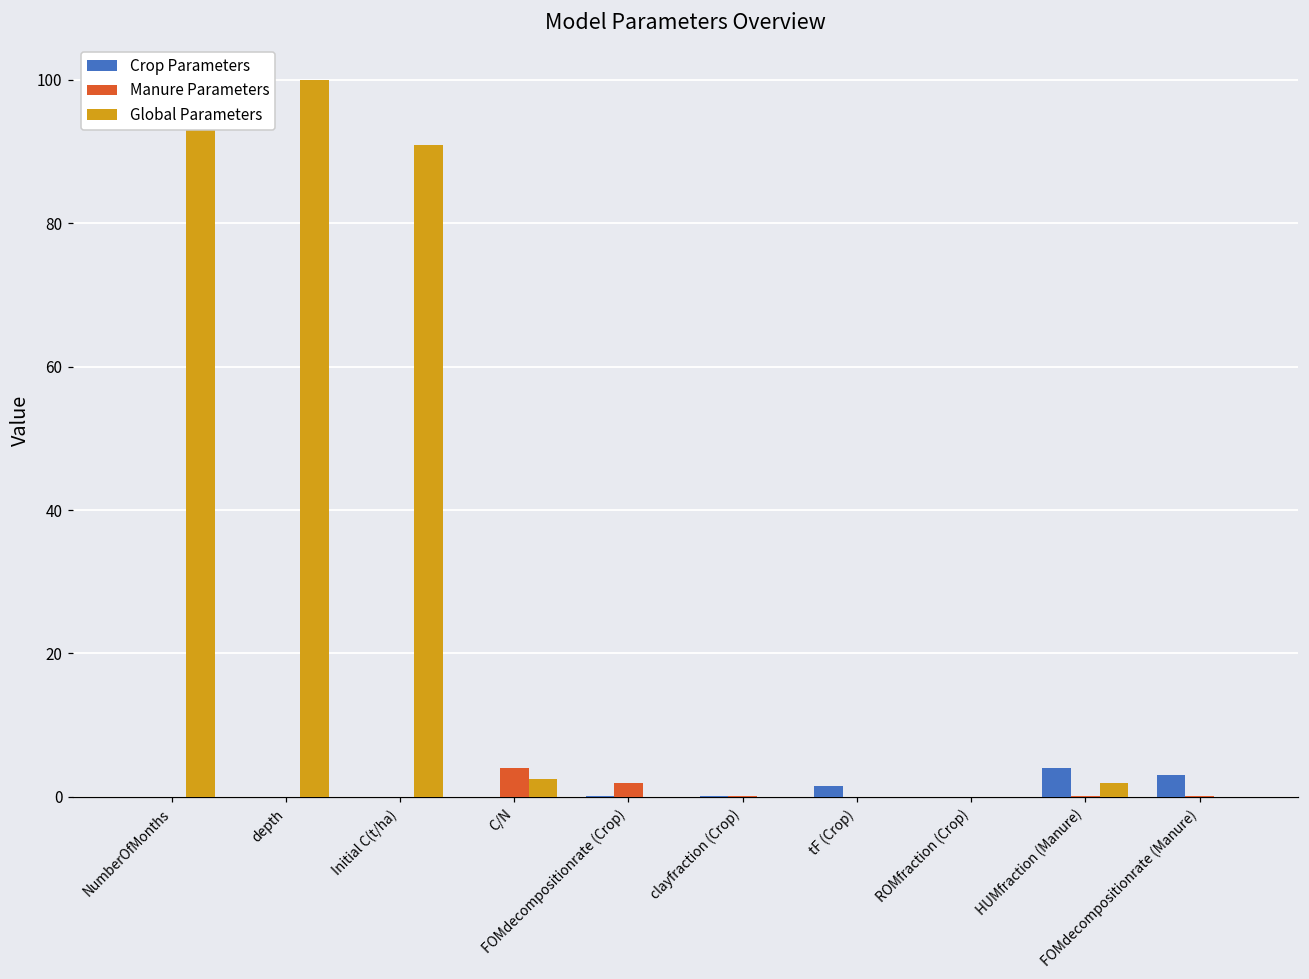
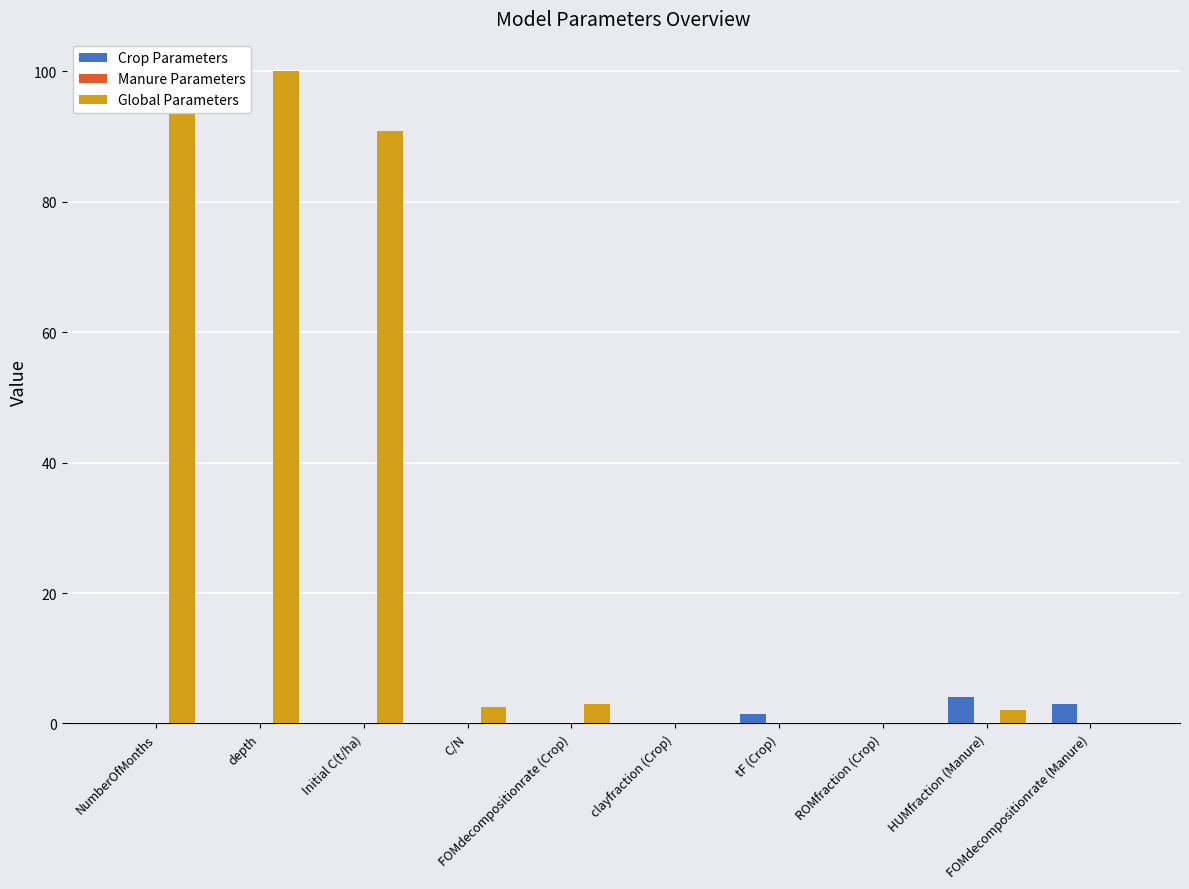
Manure Parameters, C/N: 4 -> 0
Manure Parameters, FOMdecompositionrate (Crop): 2 -> 0
Global Parameters, FOMdecompositionrate (Crop): 0 -> 3
